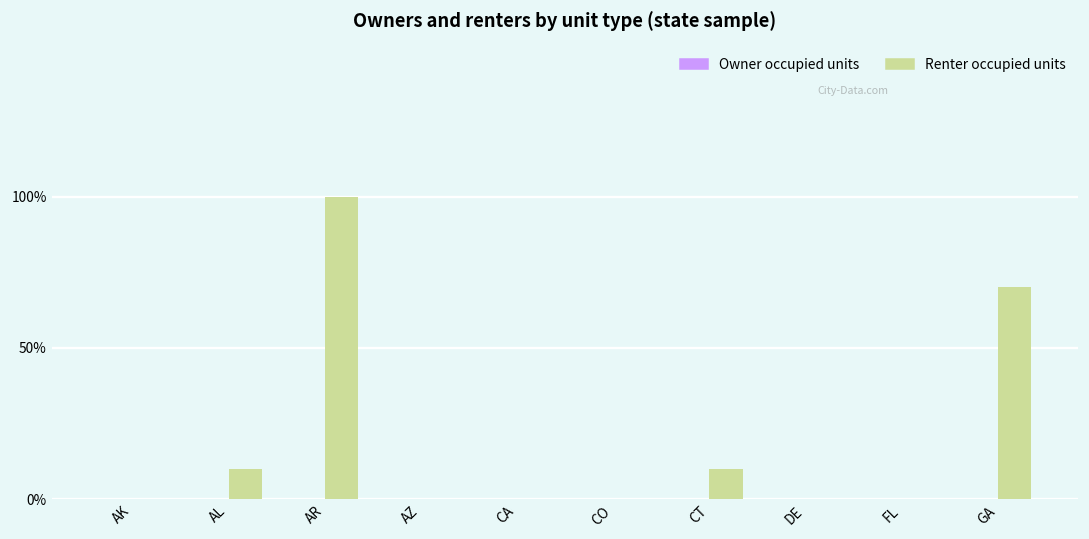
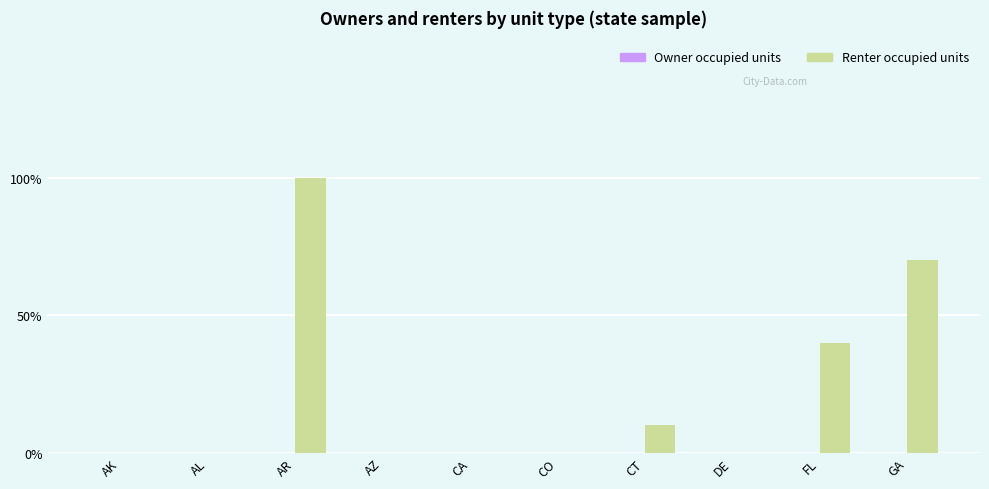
Renter occupied units, AL: 10% -> 0%
Renter occupied units, FL: 0% -> 40%
